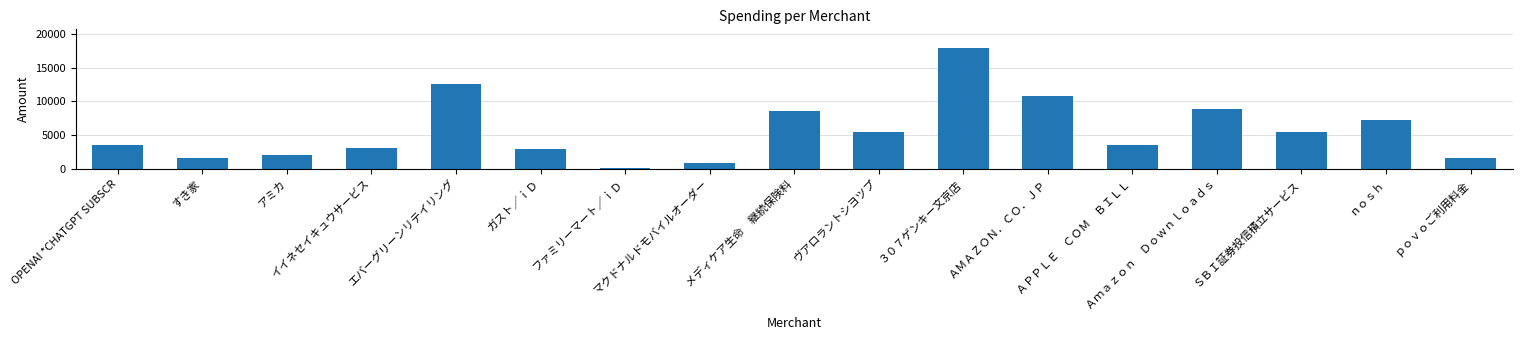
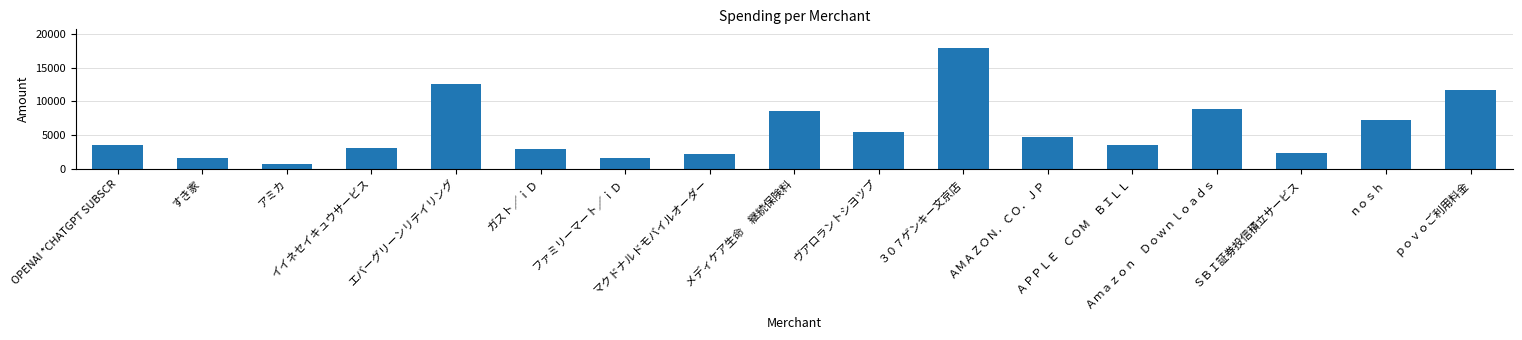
アミカ: 2000 -> 1000
ファミリーマート／ｉＤ: 0 -> 2000
マクドナルドモバイルオーダー: 1000 -> 2000
ＡＭＡＺＯＮ．ＣＯ．ＪＰ: 11000 -> 5000
ＳＢＩ証券投信積立サービス: 5000 -> 2000
ｐｏｖｏご利用料金: 2000 -> 12000
